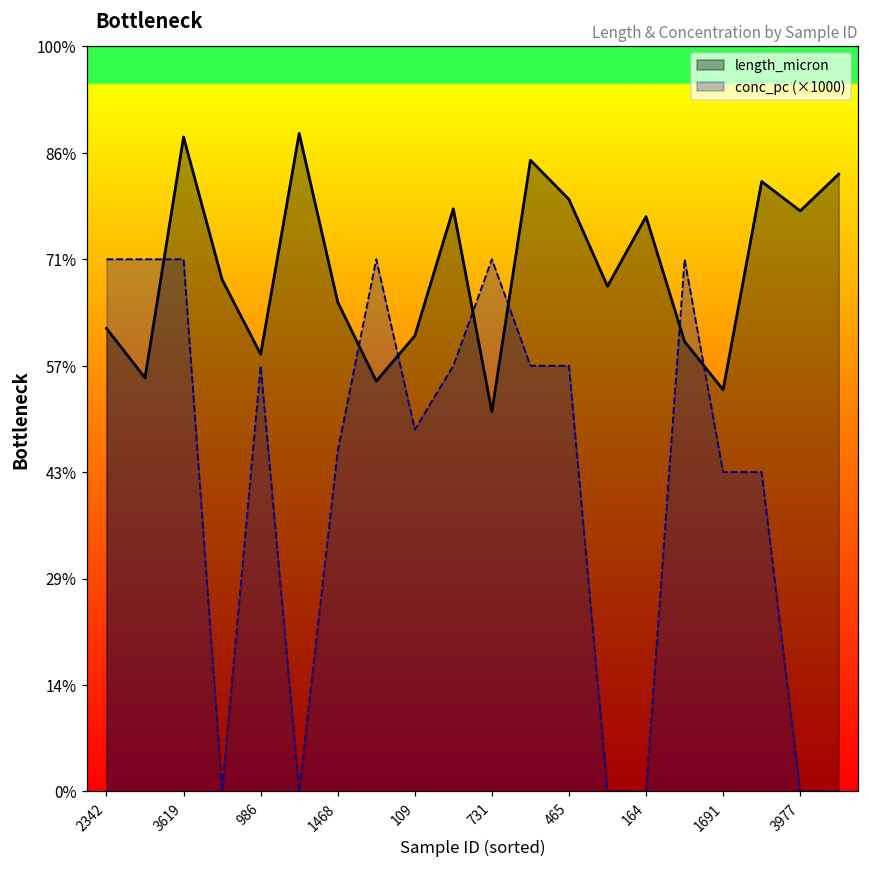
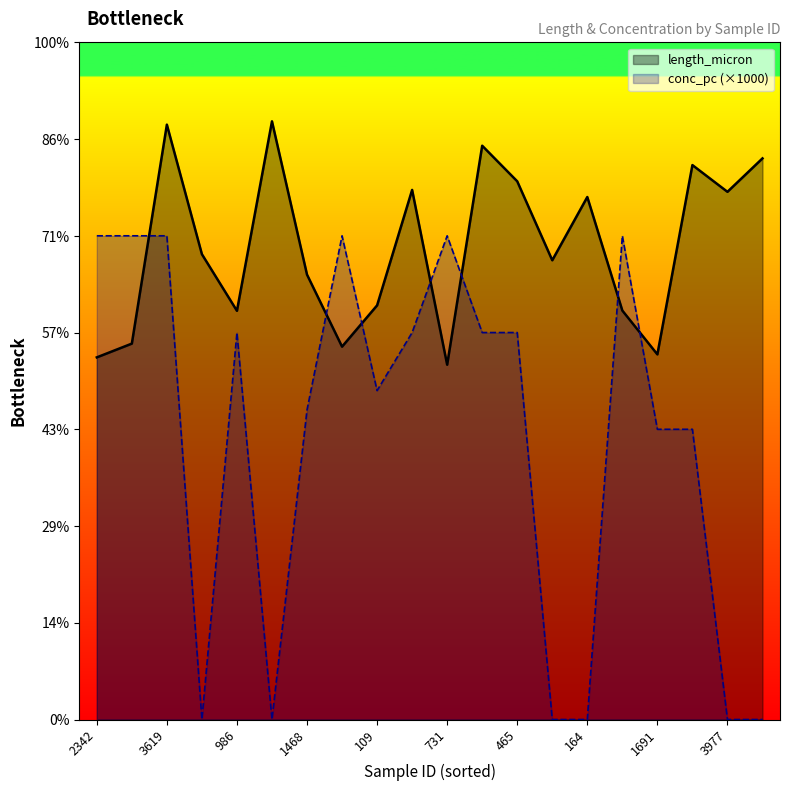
length_micron, 2342: 62% -> 53%
length_micron, 986: 59% -> 60%
length_micron, 731: 51% -> 52%
